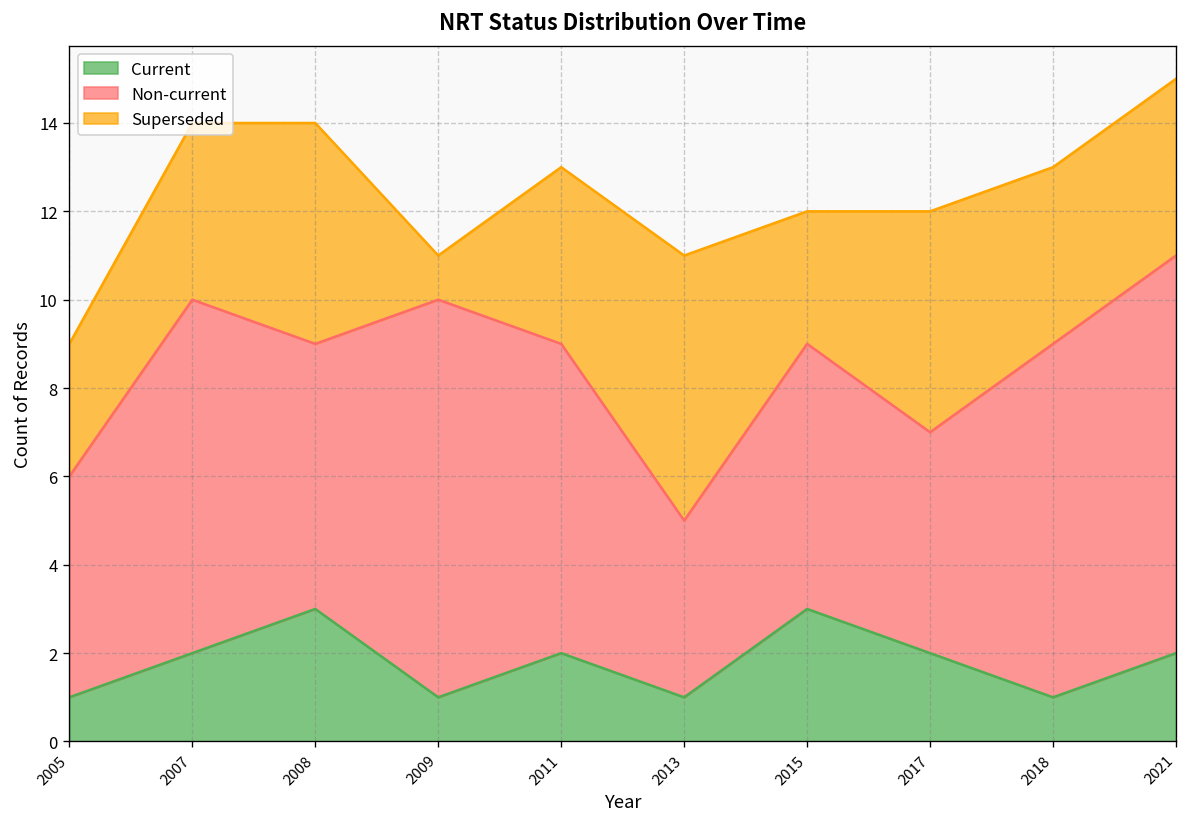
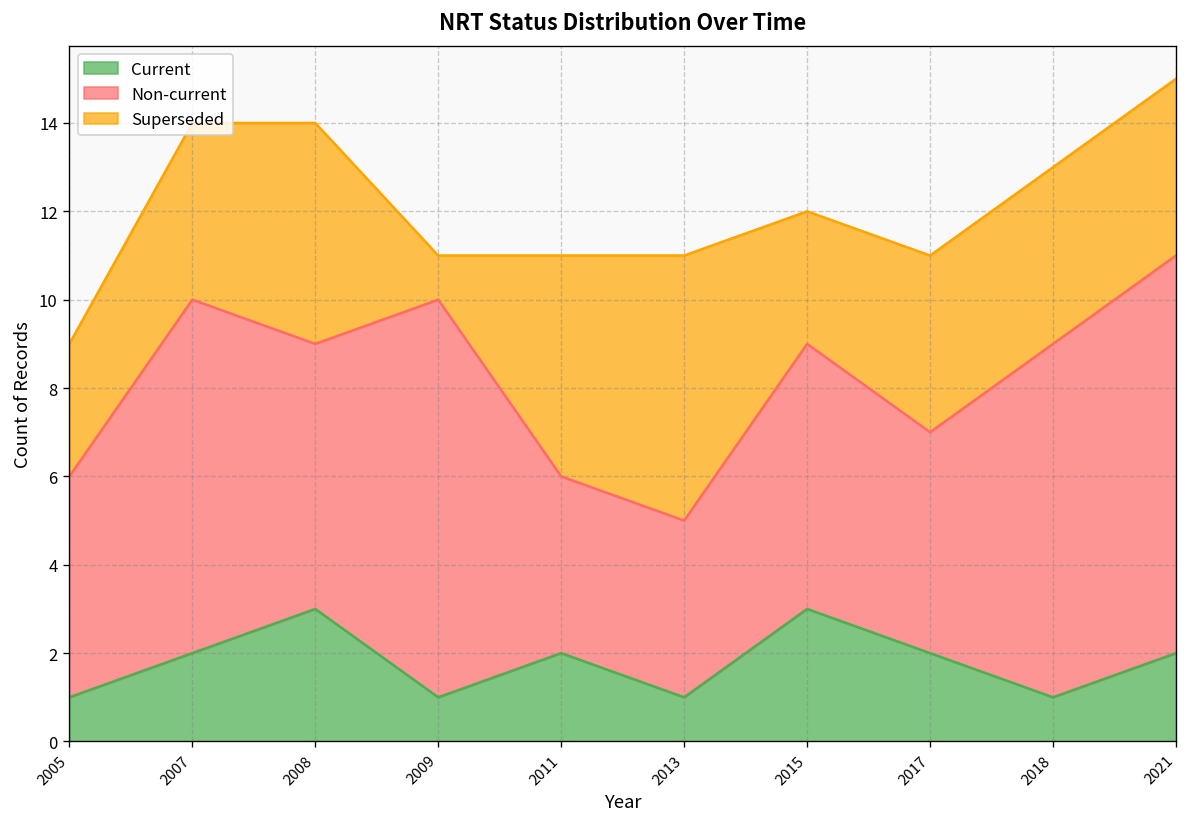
Non-current, 2011: 7 -> 4
Superseded, 2011: 4 -> 5
Superseded, 2017: 5 -> 4
